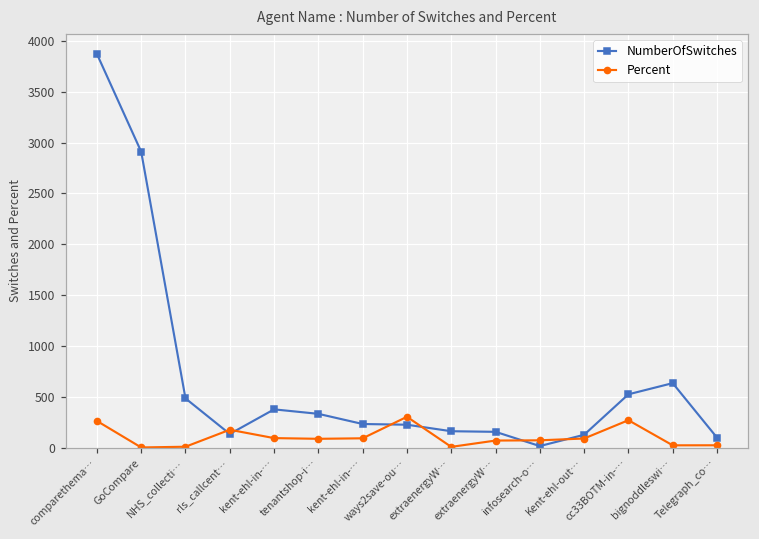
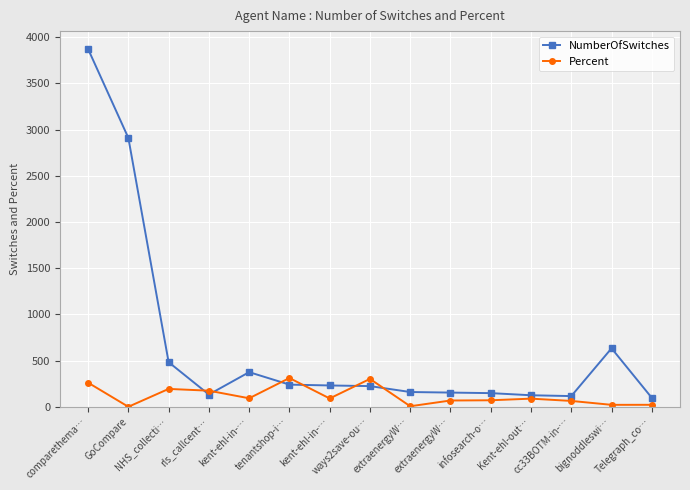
Percent, NHS_collecti…: 0 -> 200
NumberOfSwitches, tenantshop-i…: 300 -> 200
Percent, tenantshop-i…: 100 -> 300
NumberOfSwitches, infosearch-o…: 0 -> 100
NumberOfSwitches, cc33BOTM-in-…: 500 -> 100
Percent, cc33BOTM-in-…: 300 -> 100
